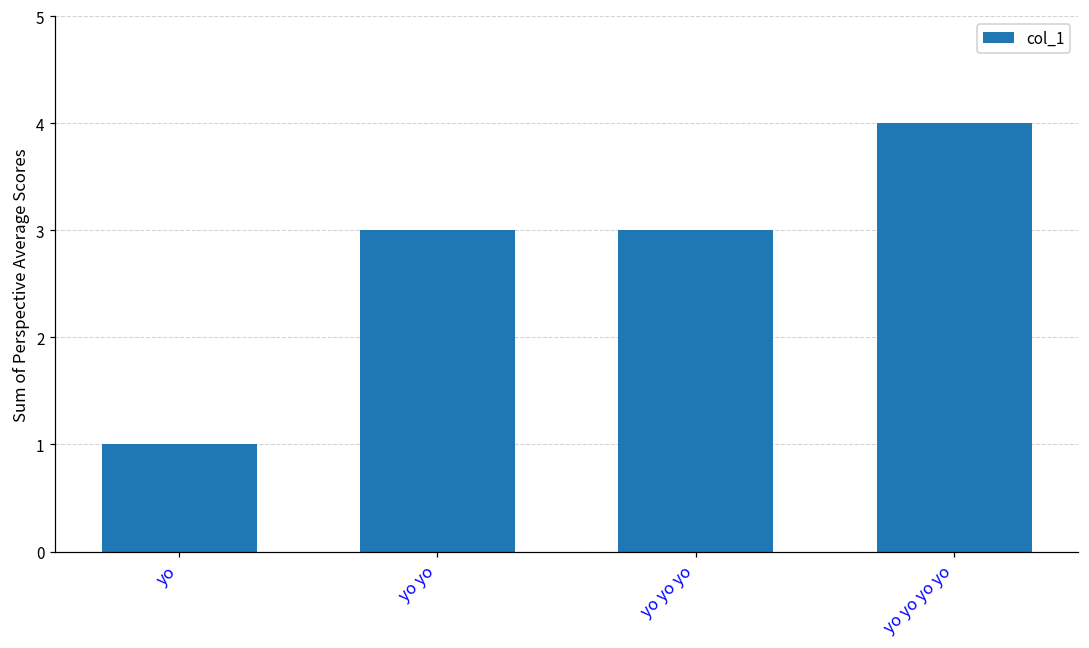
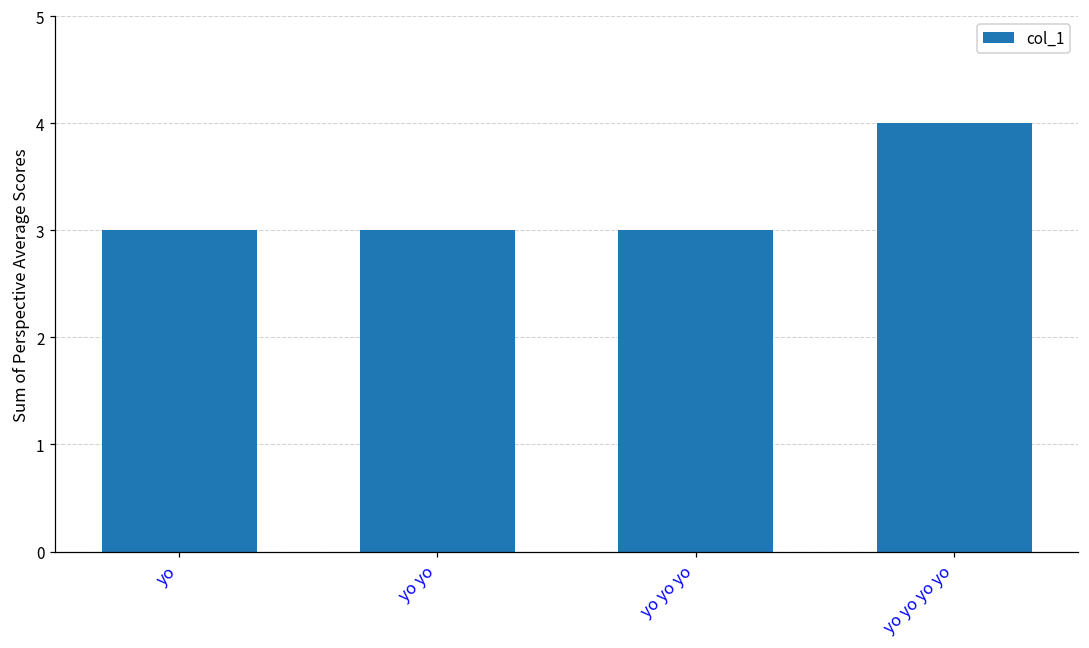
yo: 1 -> 3
